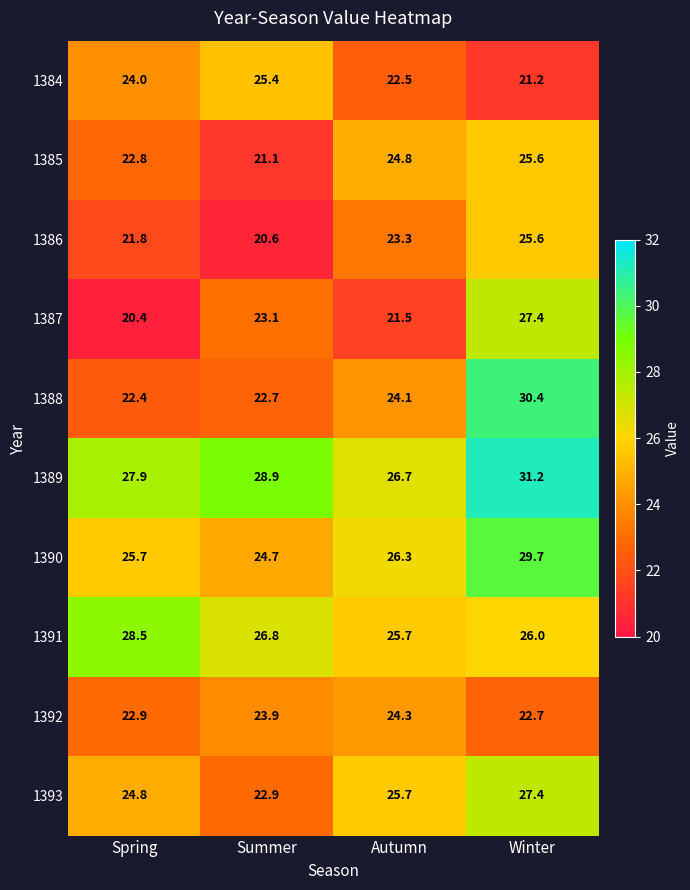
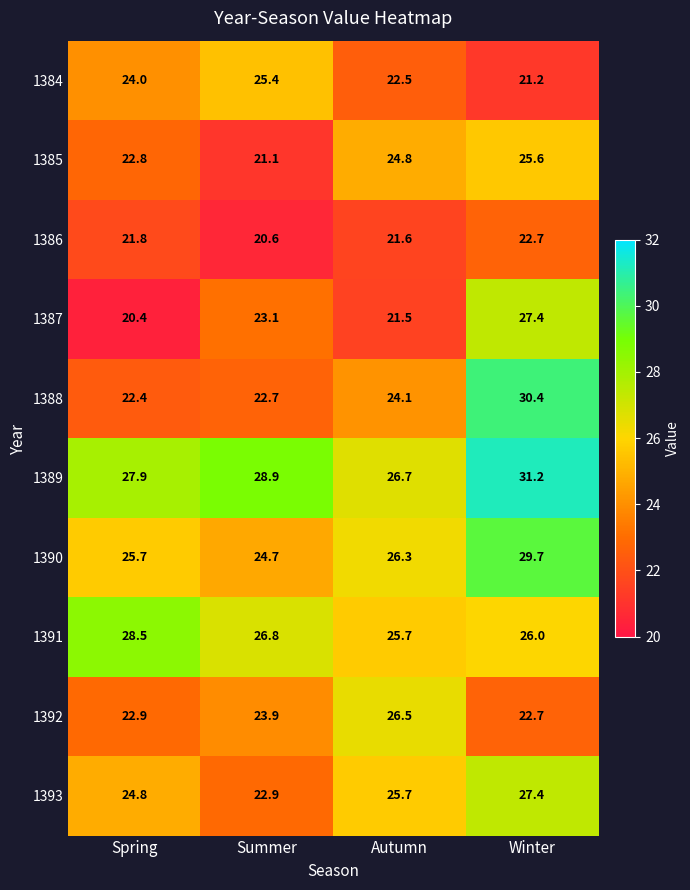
1386, Autumn: 23.3 -> 21.6
1386, Winter: 25.6 -> 22.7
1392, Autumn: 24.3 -> 26.5
